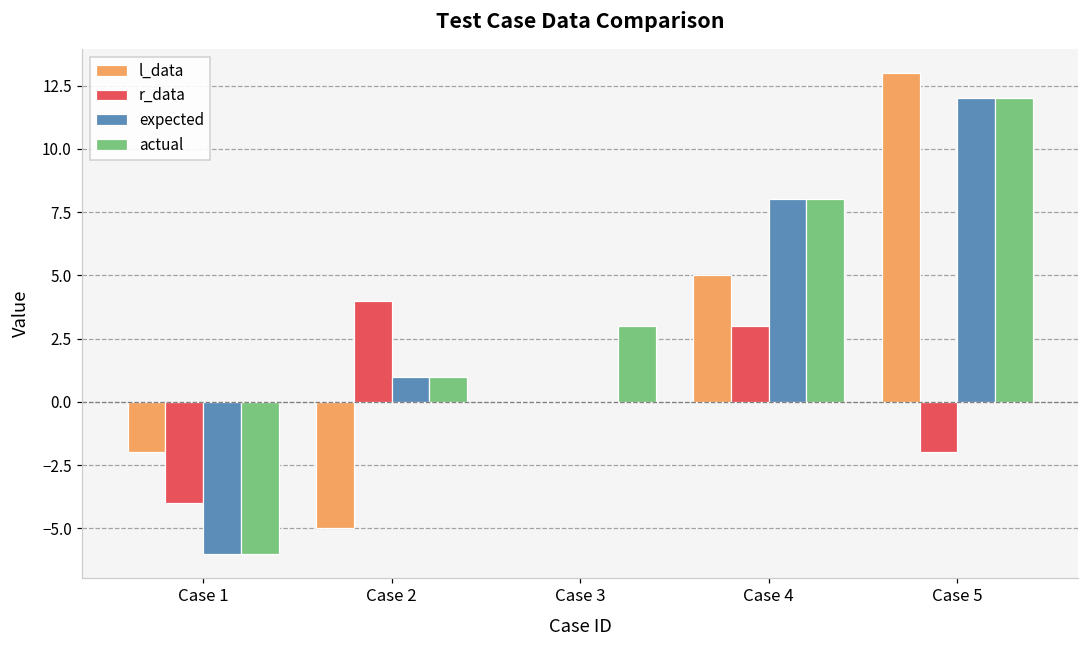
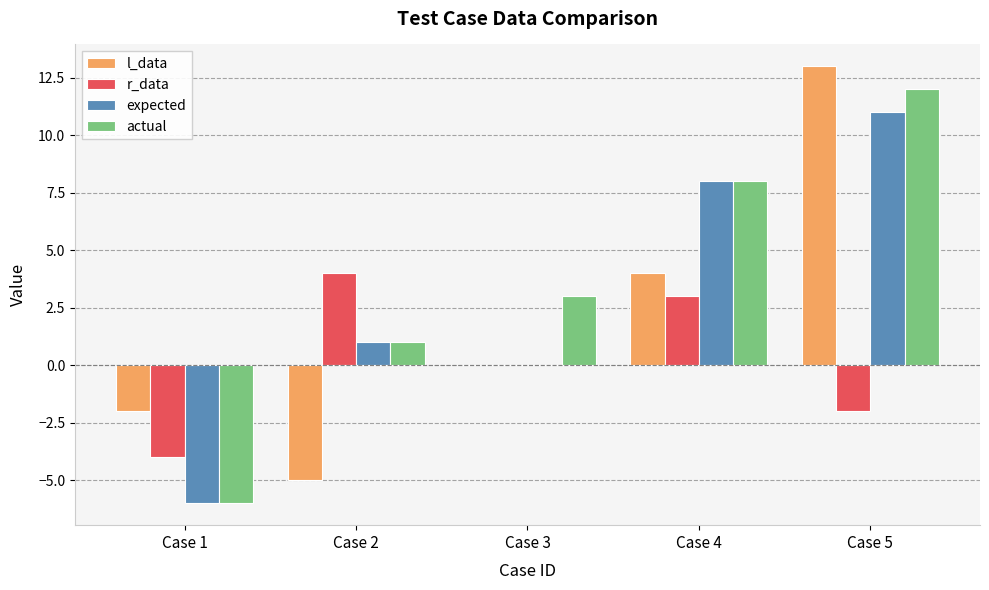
l_data, Case 4: 5 -> 4
expected, Case 5: 12 -> 11
